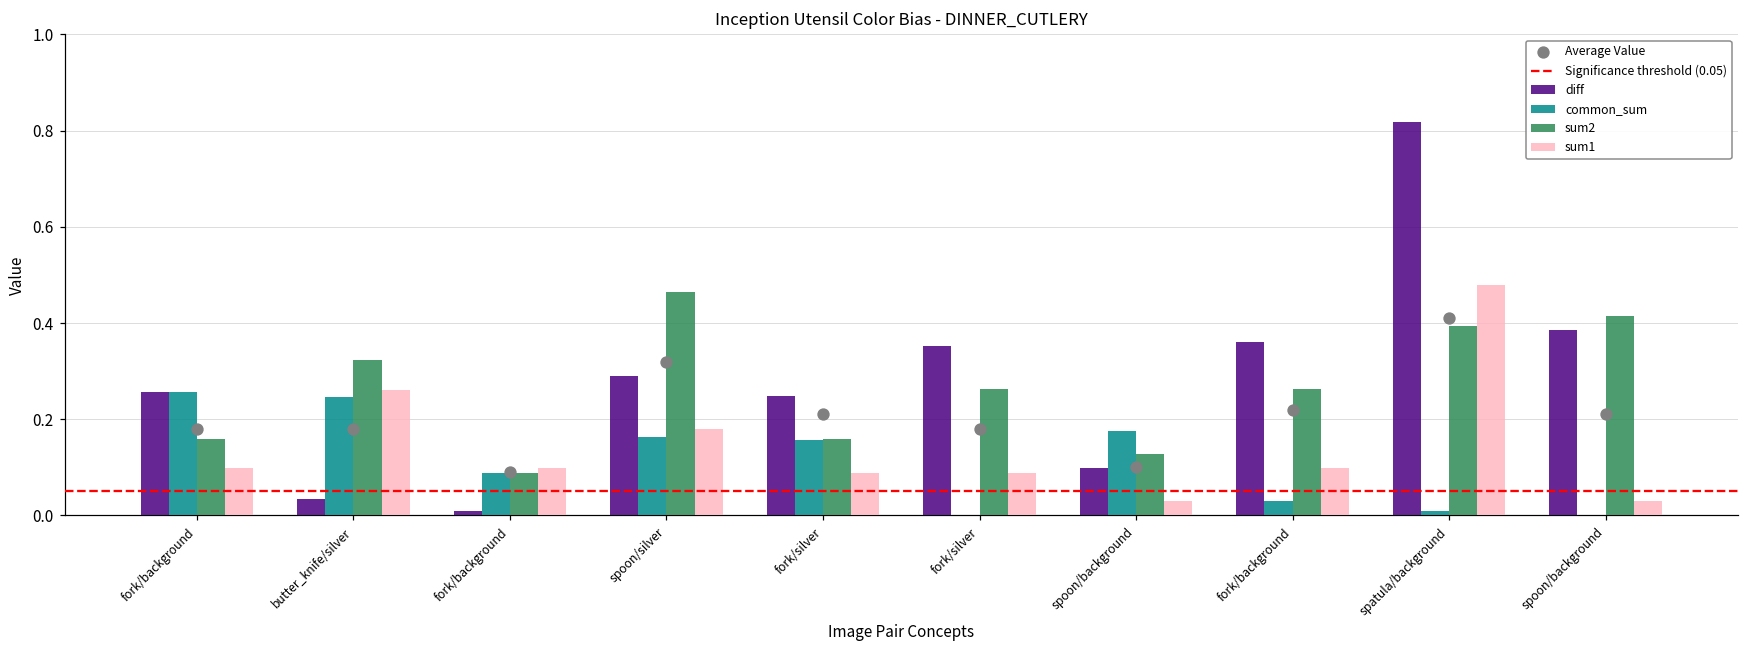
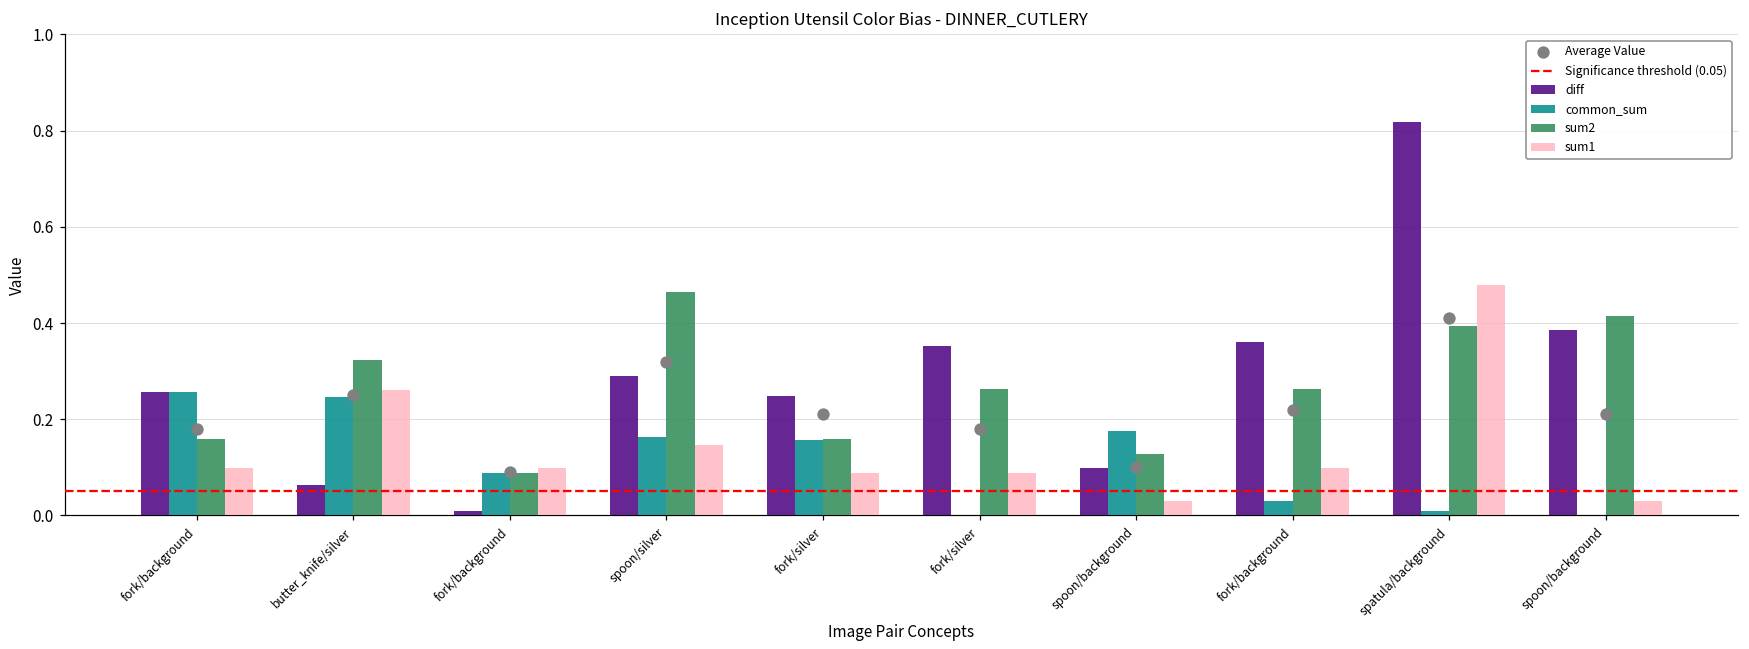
diff, butter_knife/silver: 0.03 -> 0.06
Average Value, butter_knife/silver: 0.18 -> 0.25
sum1, spoon/silver: 0.18 -> 0.15
